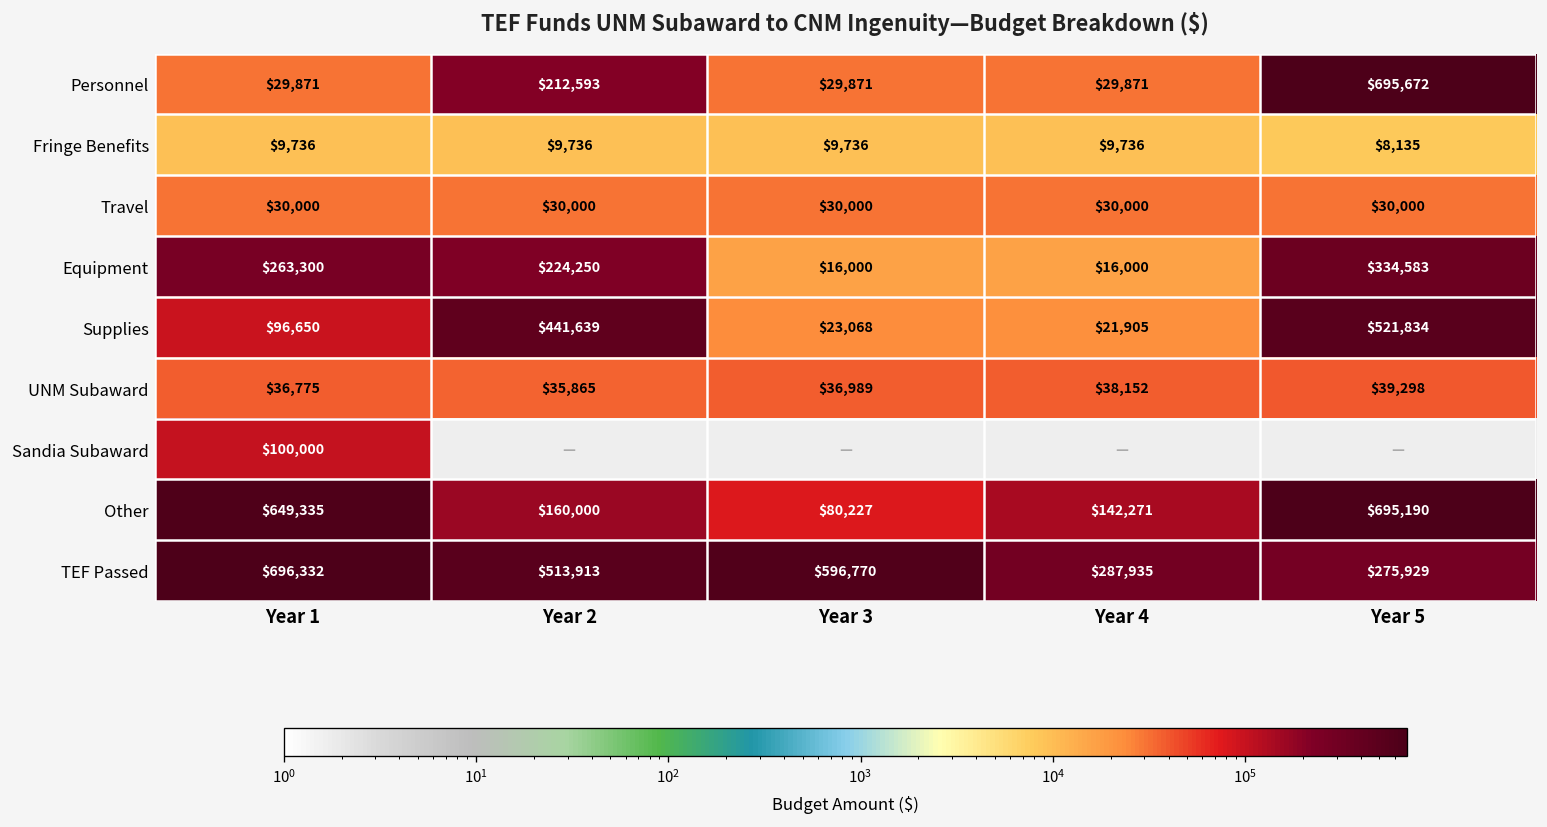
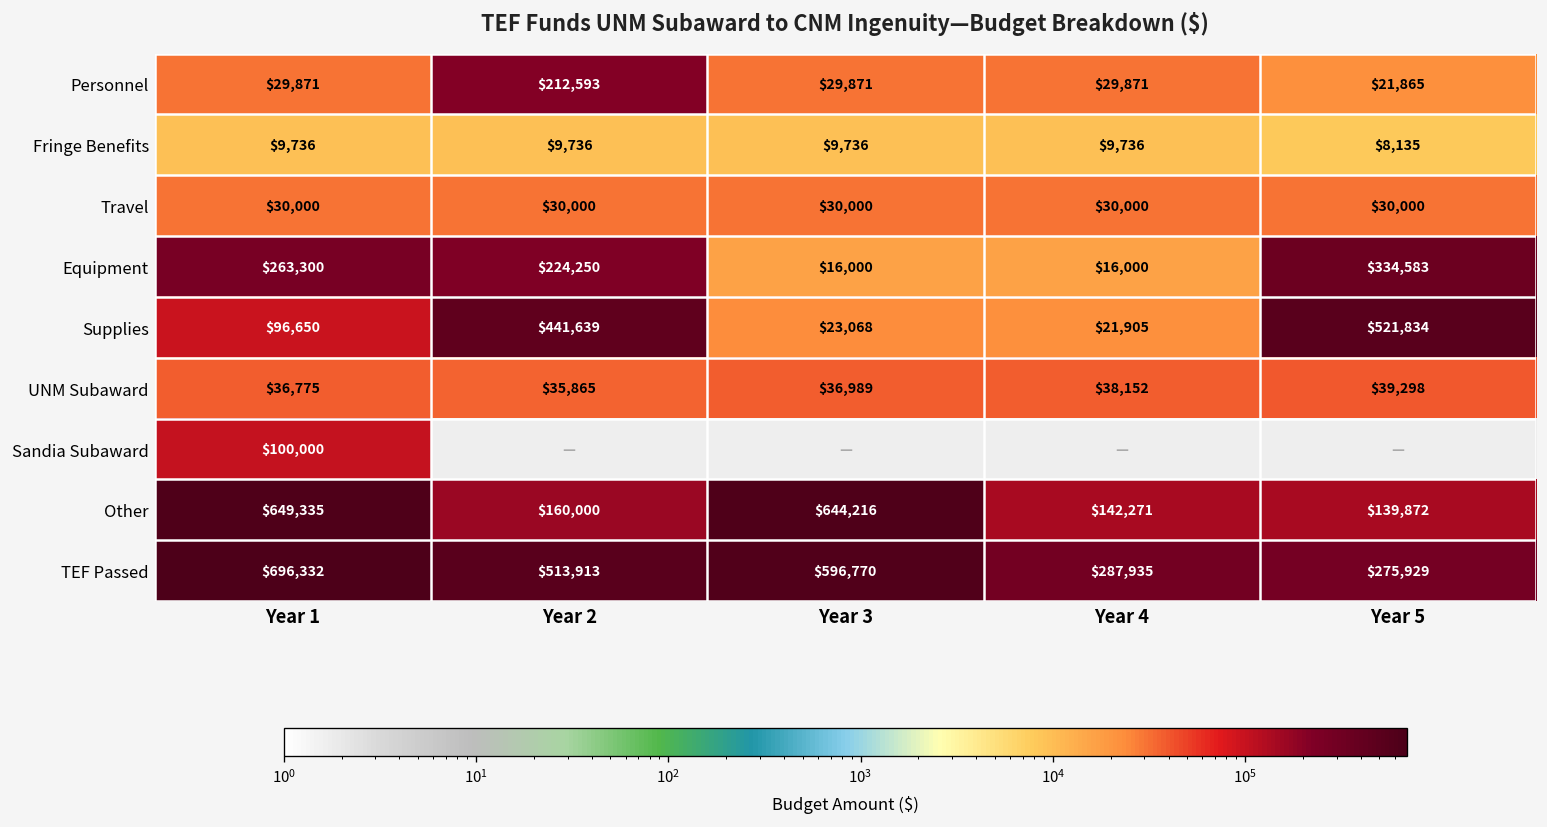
Personnel, Year 5: $695,672 -> $21,865
Other, Year 3: $80,227 -> $644,216
Other, Year 5: $695,190 -> $139,872
